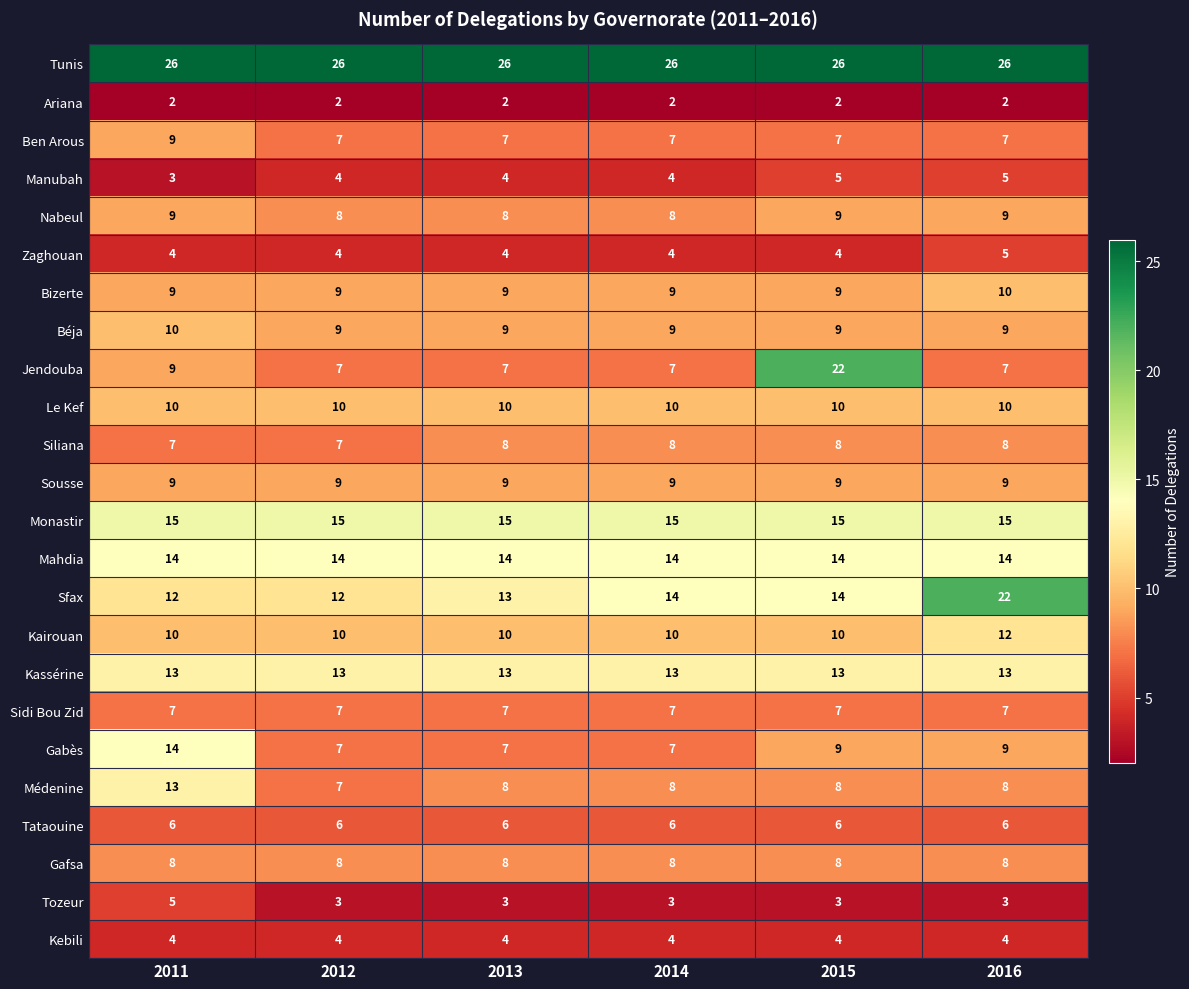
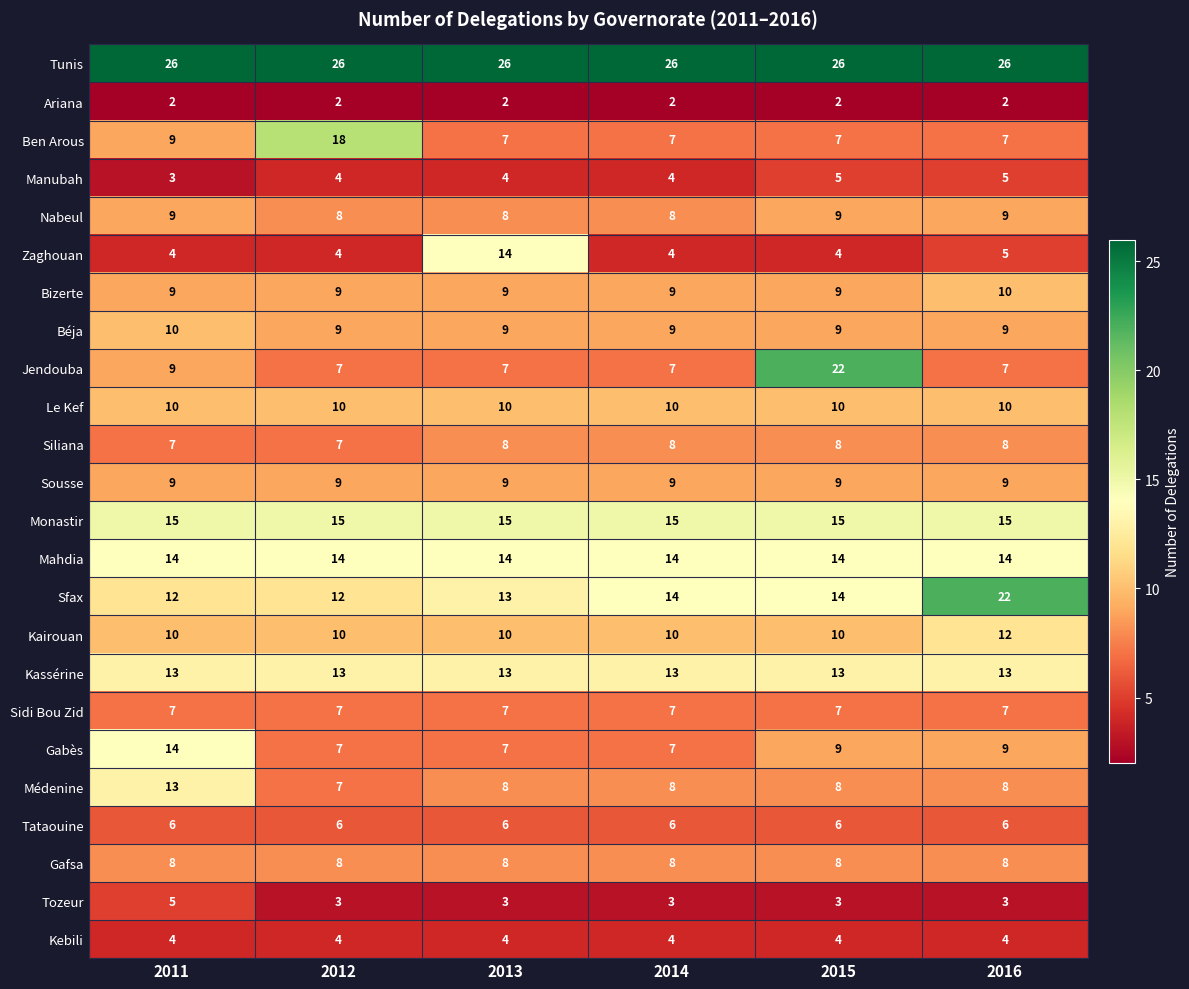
Ben Arous, 2012: 7 -> 18
Zaghouan, 2013: 4 -> 14
